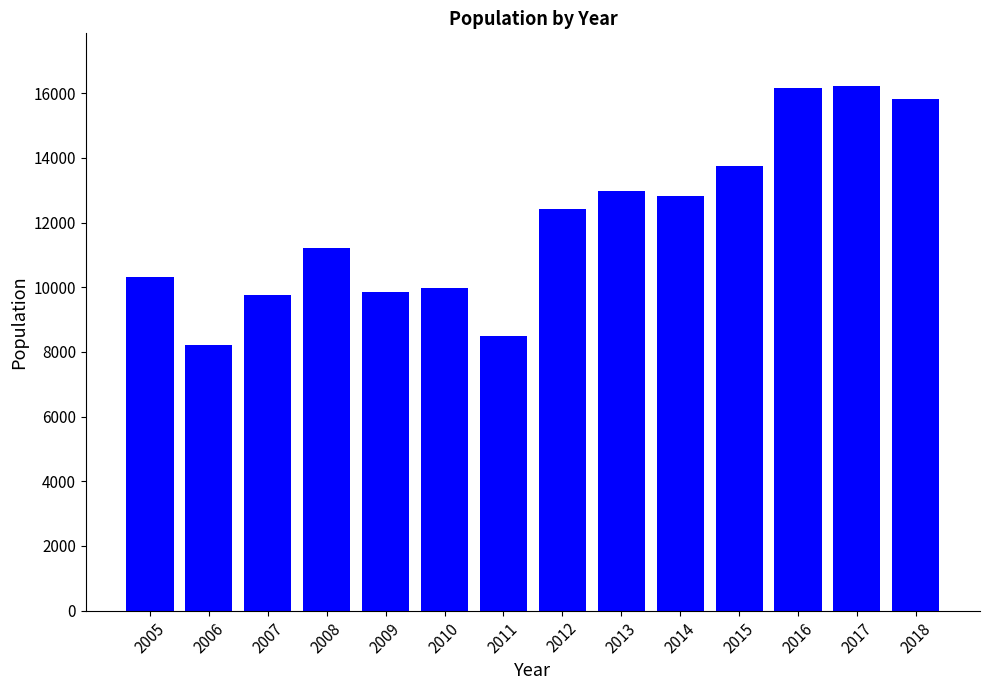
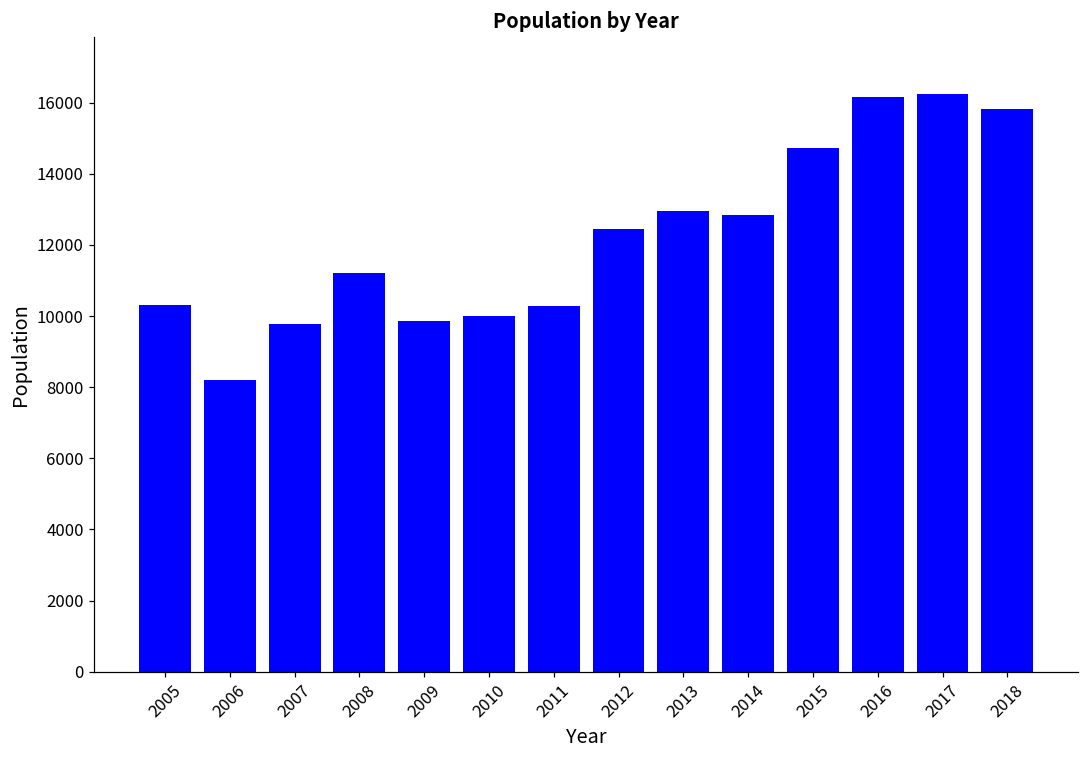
2011: 8500 -> 10300
2015: 13800 -> 14700
